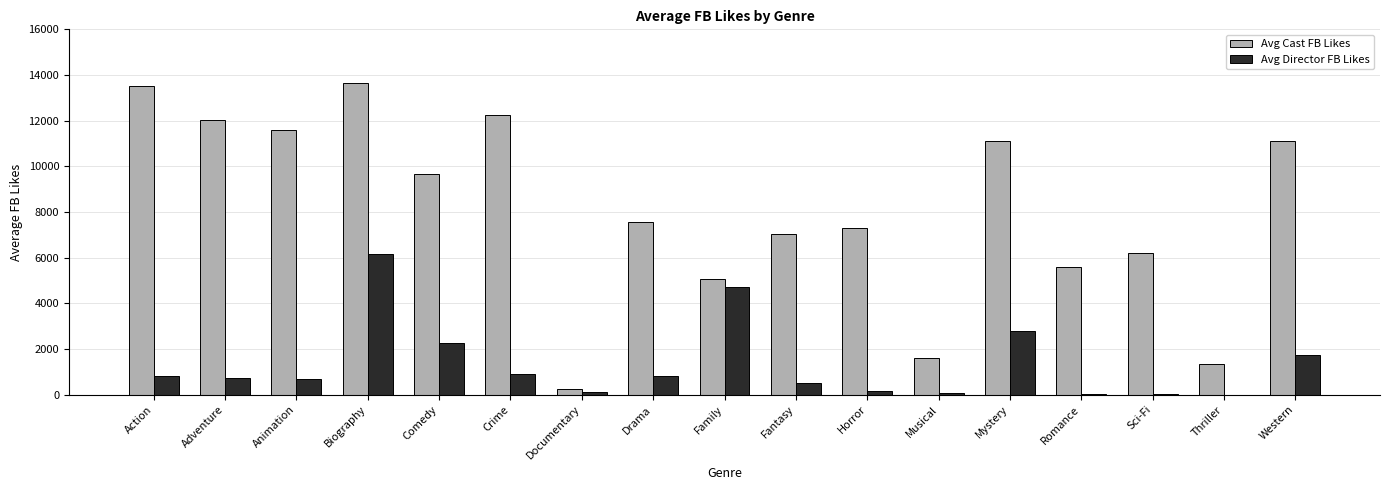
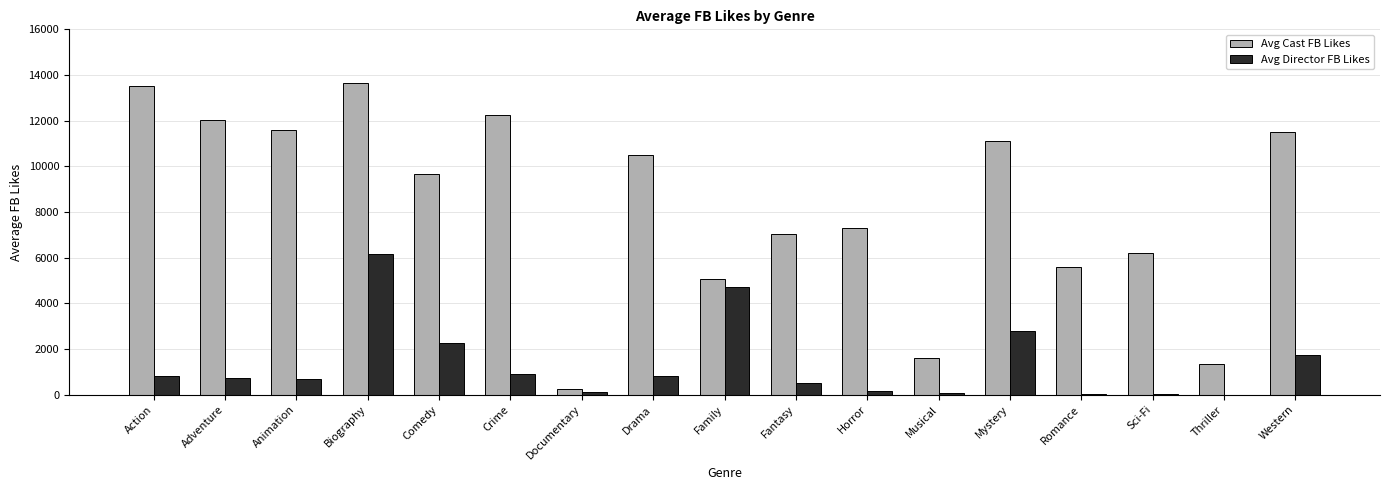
Avg Cast FB Likes, Drama: 7600 -> 10500
Avg Cast FB Likes, Western: 11100 -> 11500
